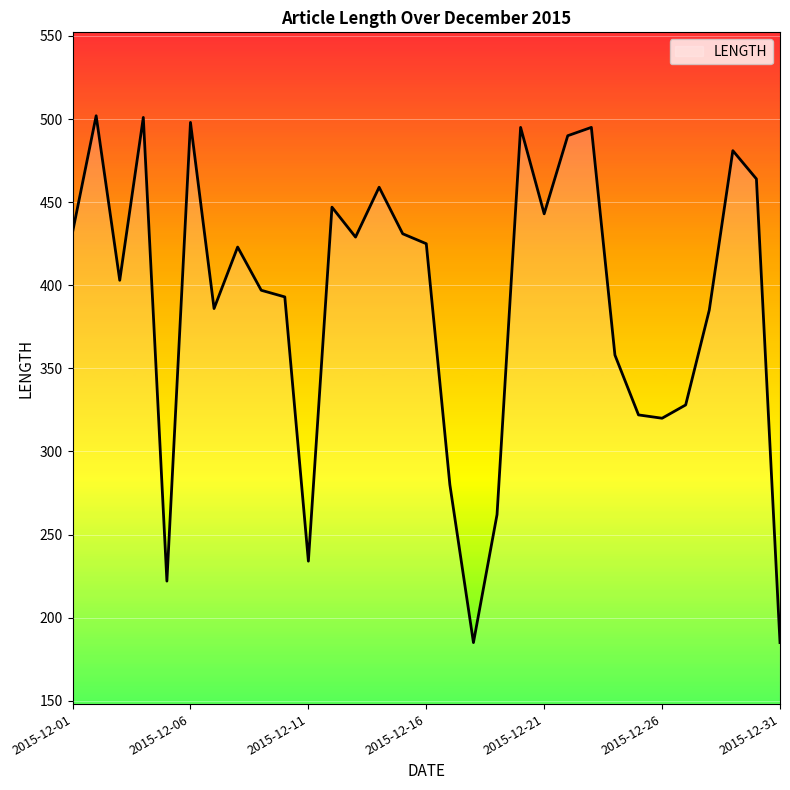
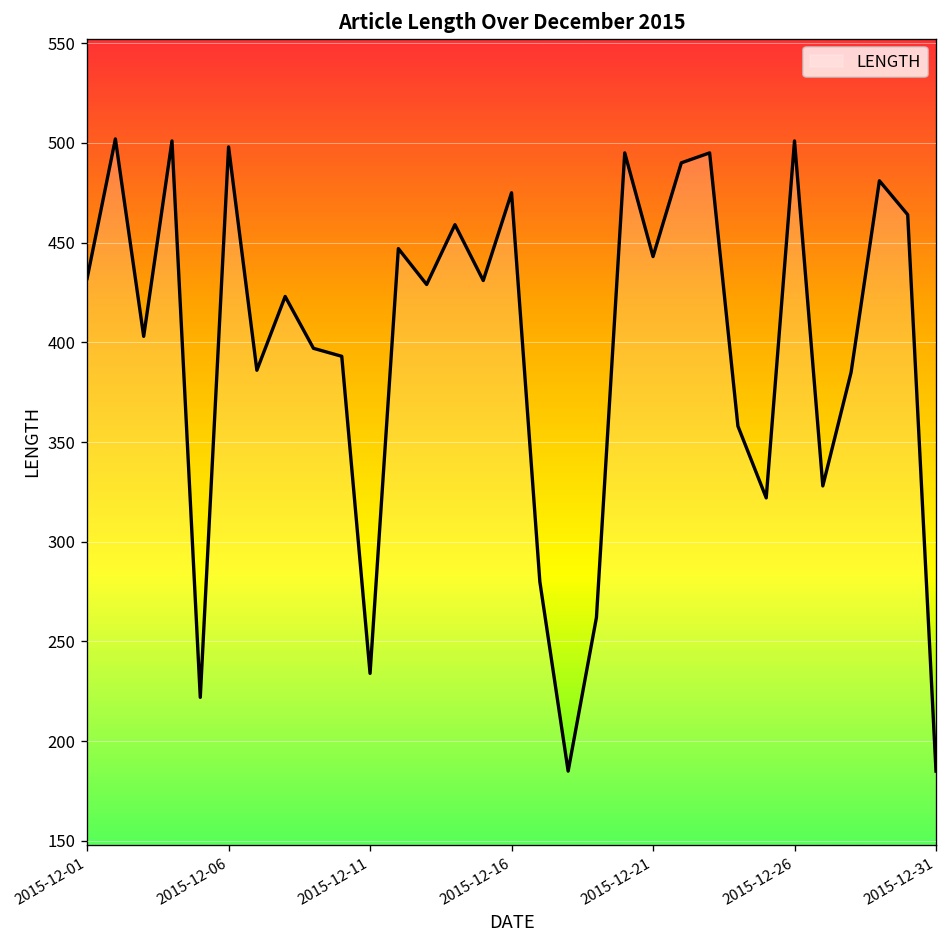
2015-12-16: 425 -> 475
2015-12-26: 320 -> 501
